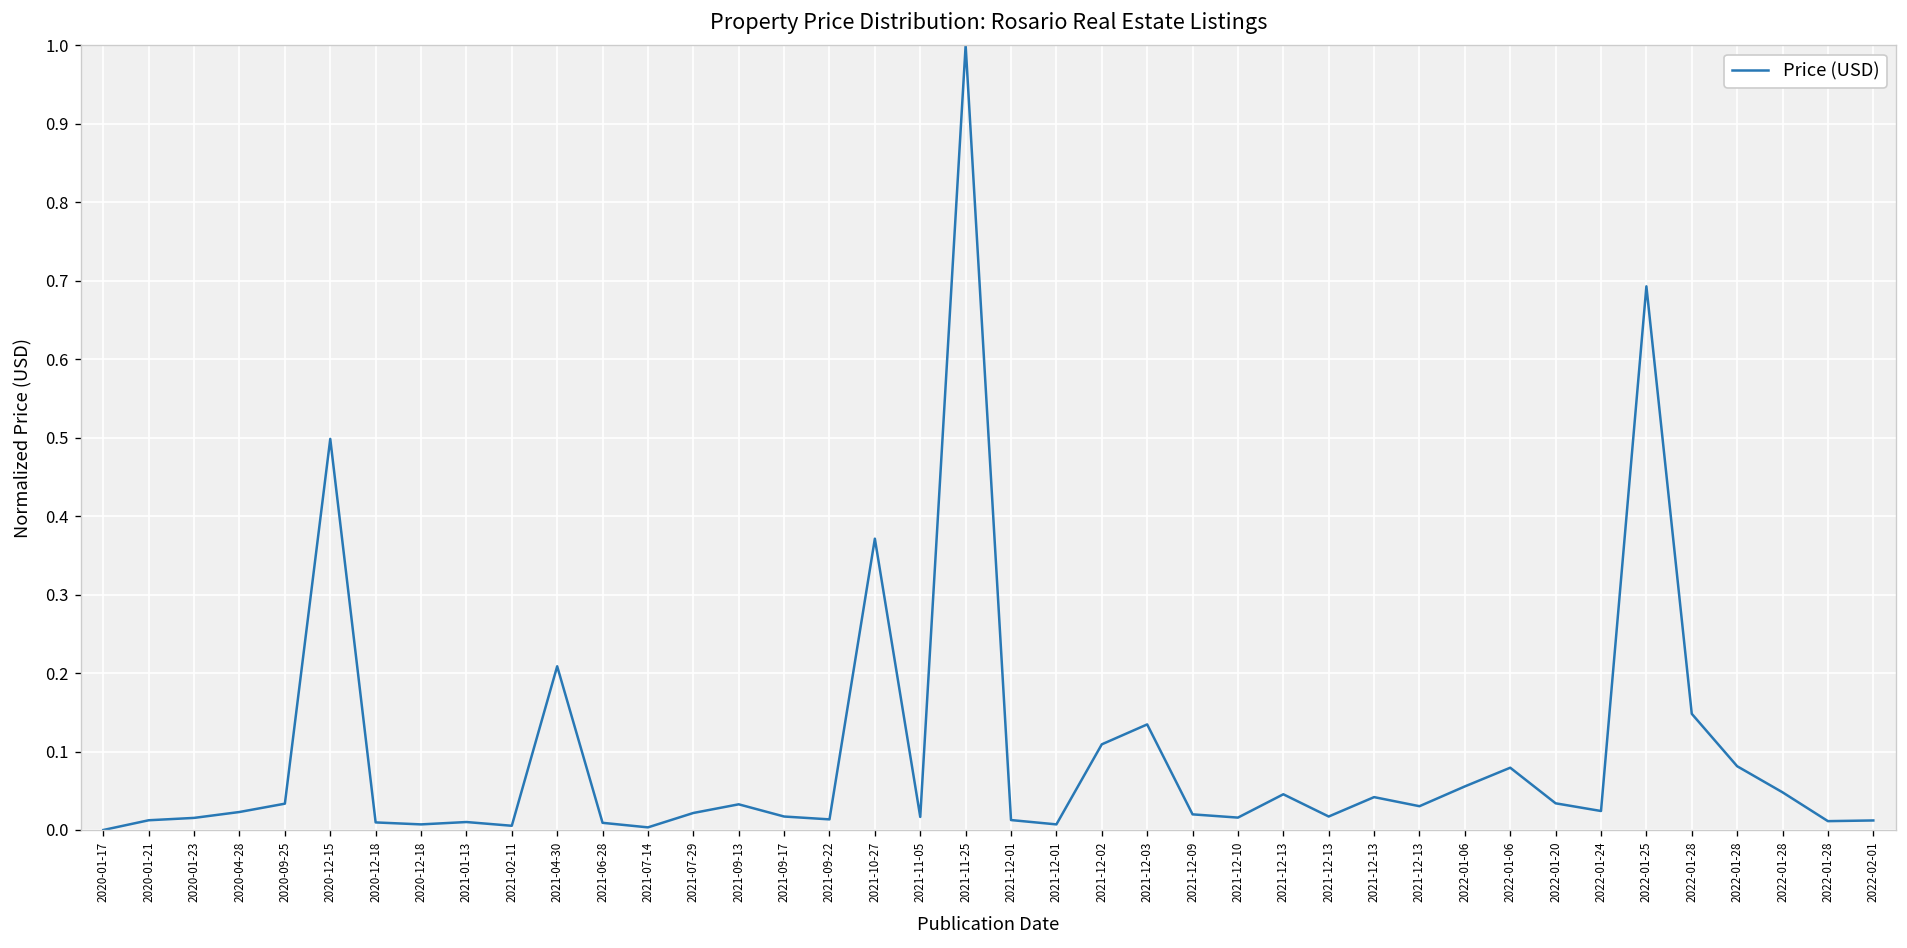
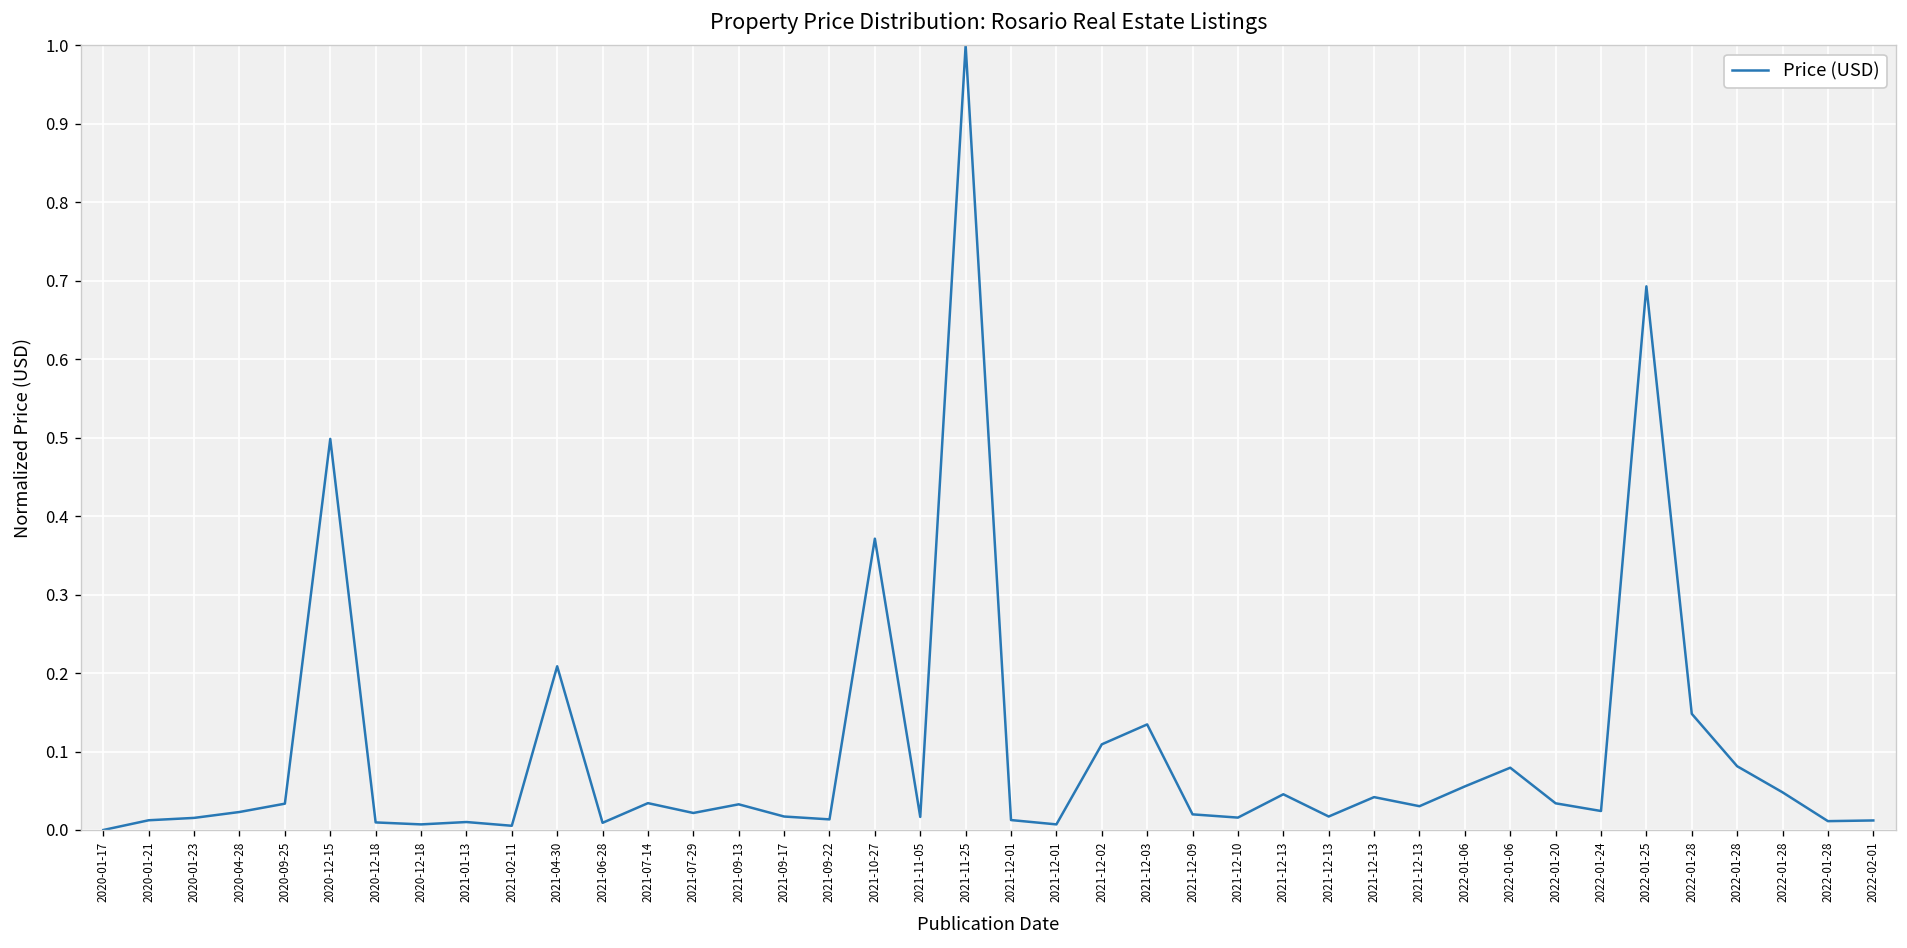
2021-07-14: 0.00 -> 0.03
